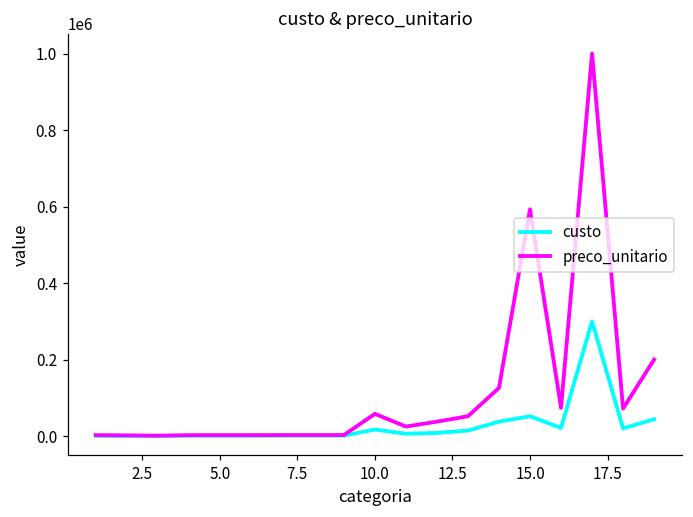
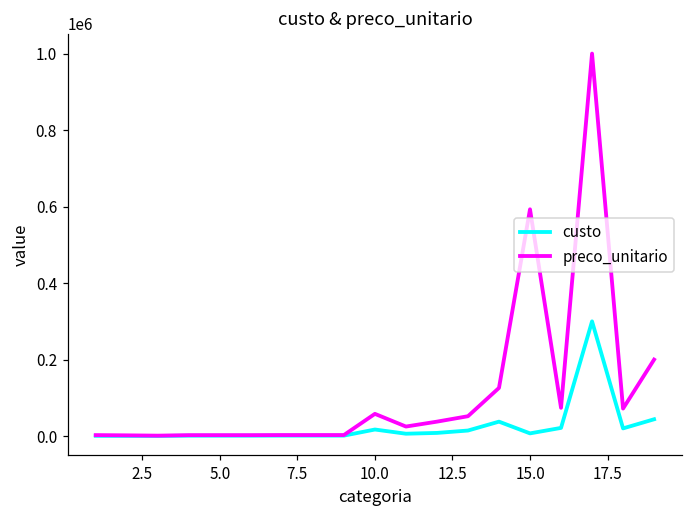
custo, 15.0: 50000 -> 10000
